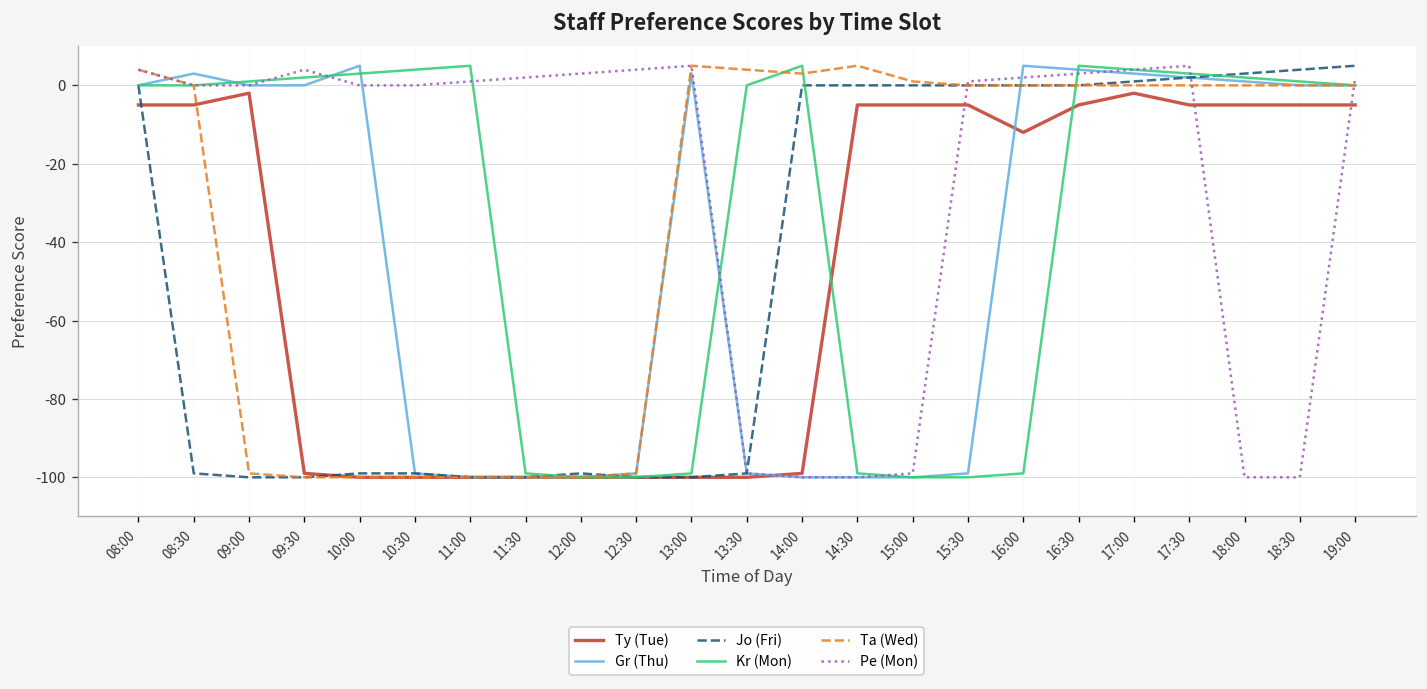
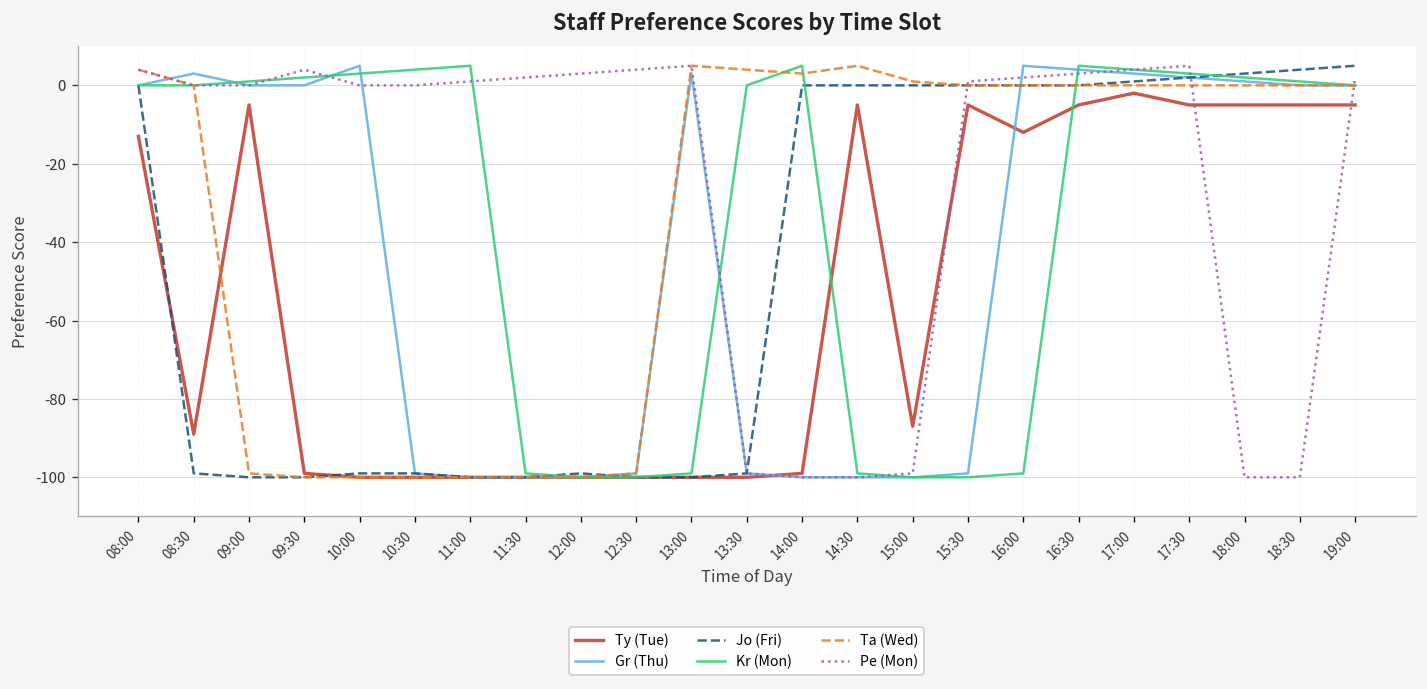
Ty (Tue), 08:00: -5 -> -13
Ty (Tue), 08:30: -5 -> -89
Ty (Tue), 09:00: -2 -> -5
Ty (Tue), 15:00: -5 -> -87
